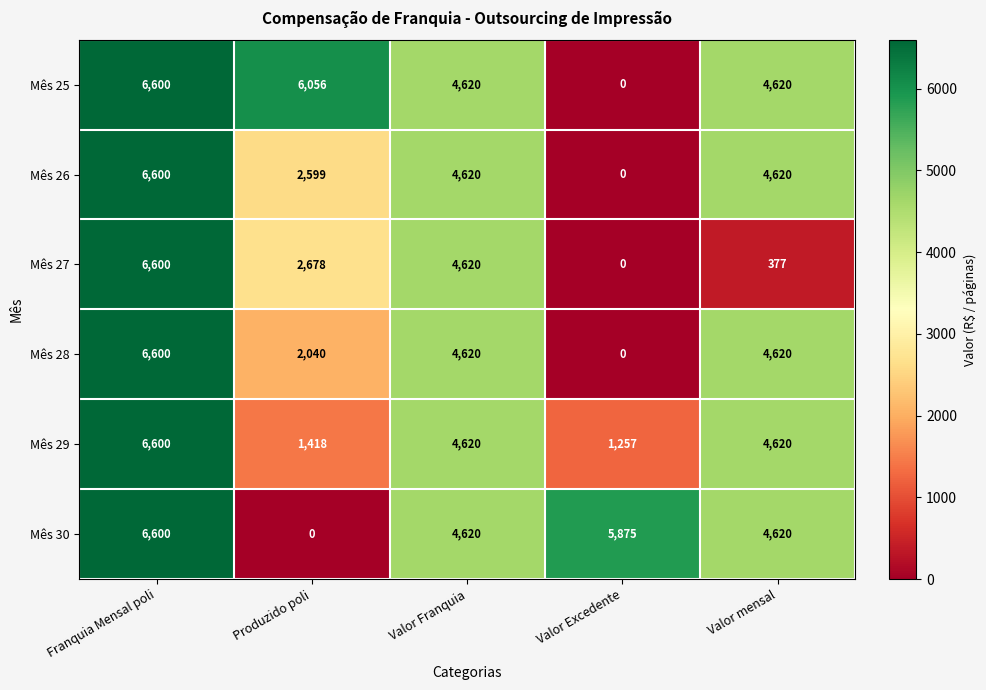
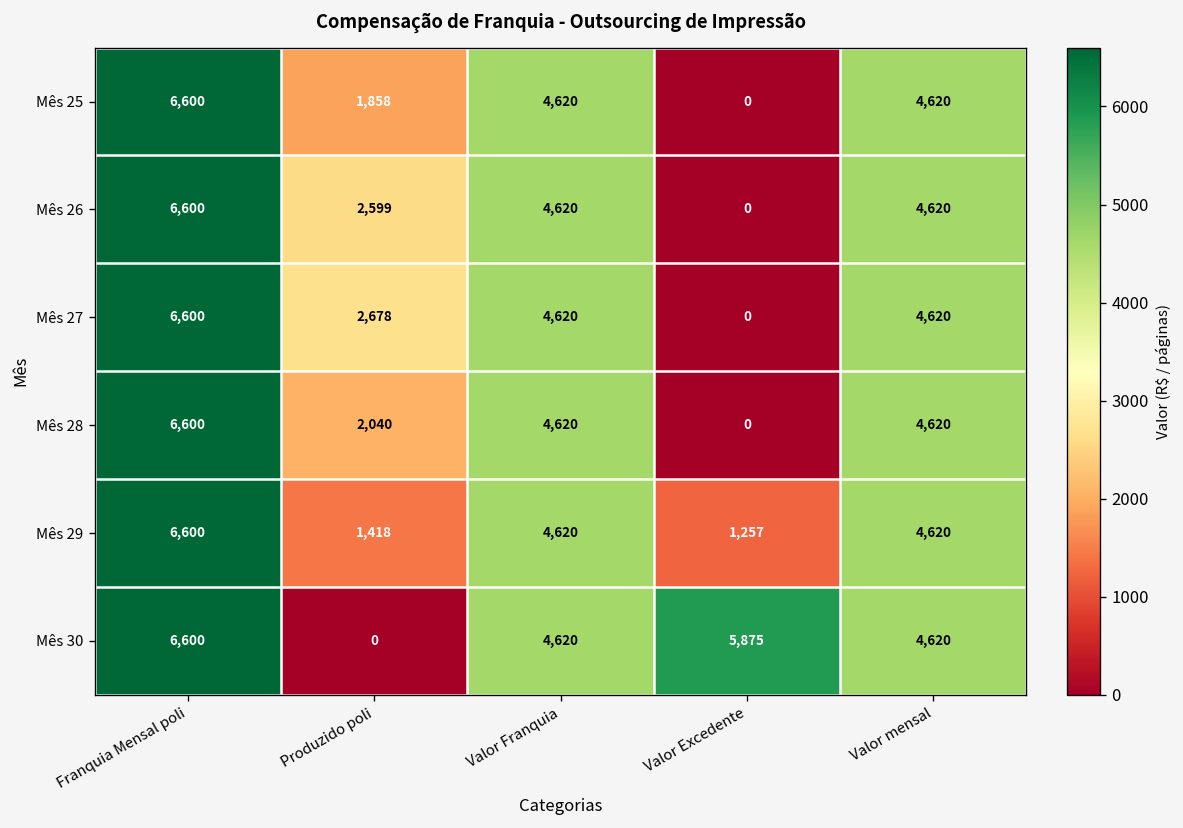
Mês 25, Produzido poli: 6,056 -> 1,858
Mês 27, Valor mensal: 377 -> 4,620
